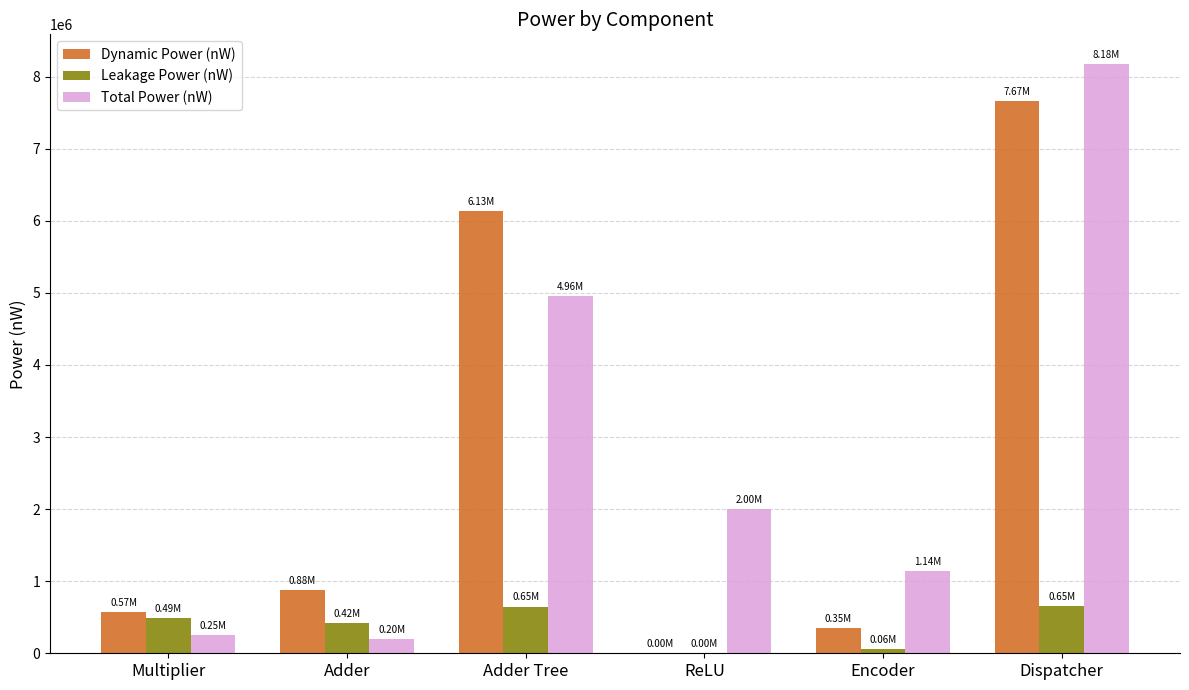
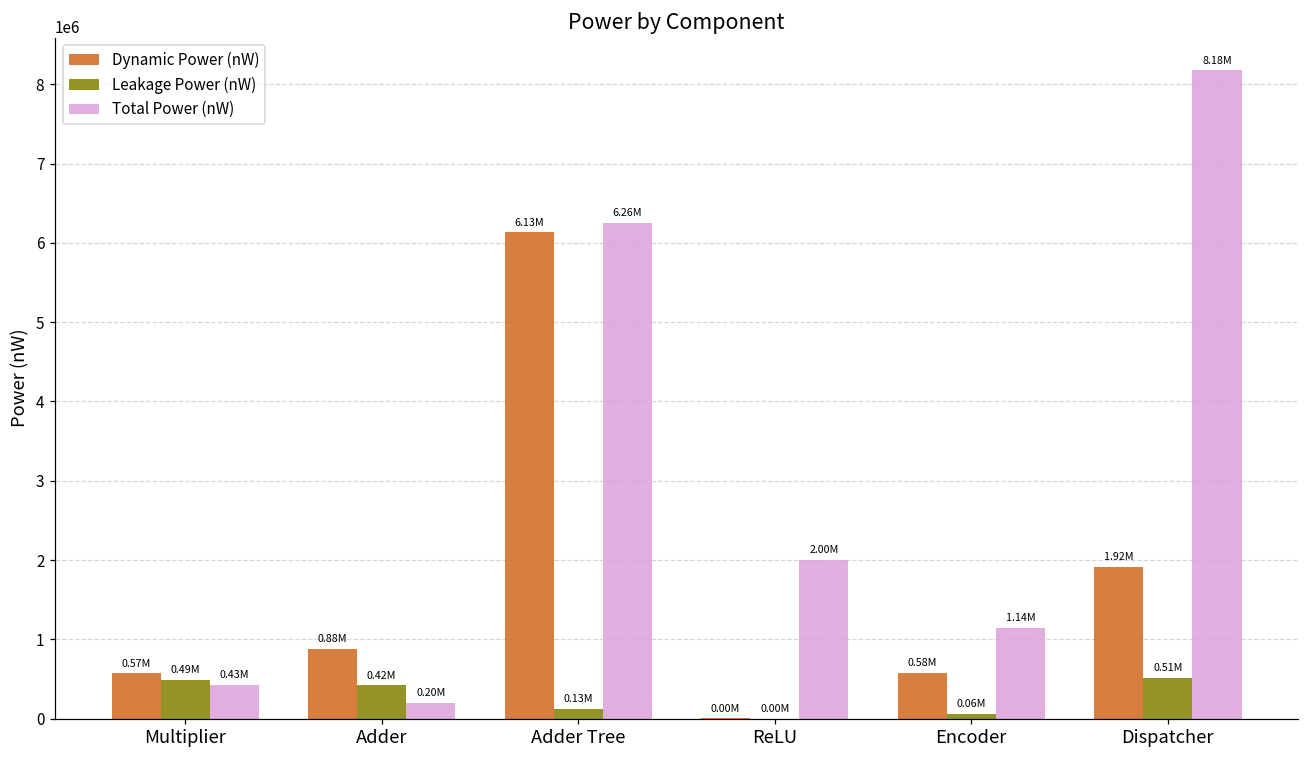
Total Power (nW), Multiplier: 0.25M -> 0.43M
Leakage Power (nW), Adder Tree: 0.65M -> 0.13M
Total Power (nW), Adder Tree: 4.96M -> 6.26M
Dynamic Power (nW), Encoder: 0.35M -> 0.58M
Dynamic Power (nW), Dispatcher: 7.67M -> 1.92M
Leakage Power (nW), Dispatcher: 0.65M -> 0.51M
